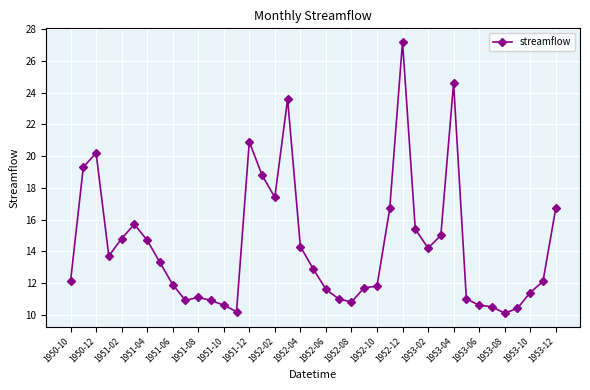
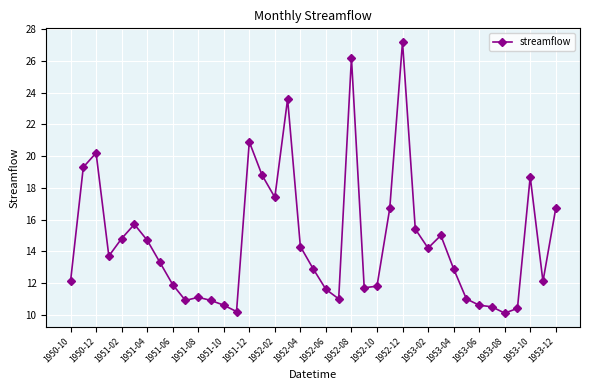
1952-08: 10.8 -> 26.2
1953-04: 24.6 -> 12.9
1953-10: 11.4 -> 18.7
